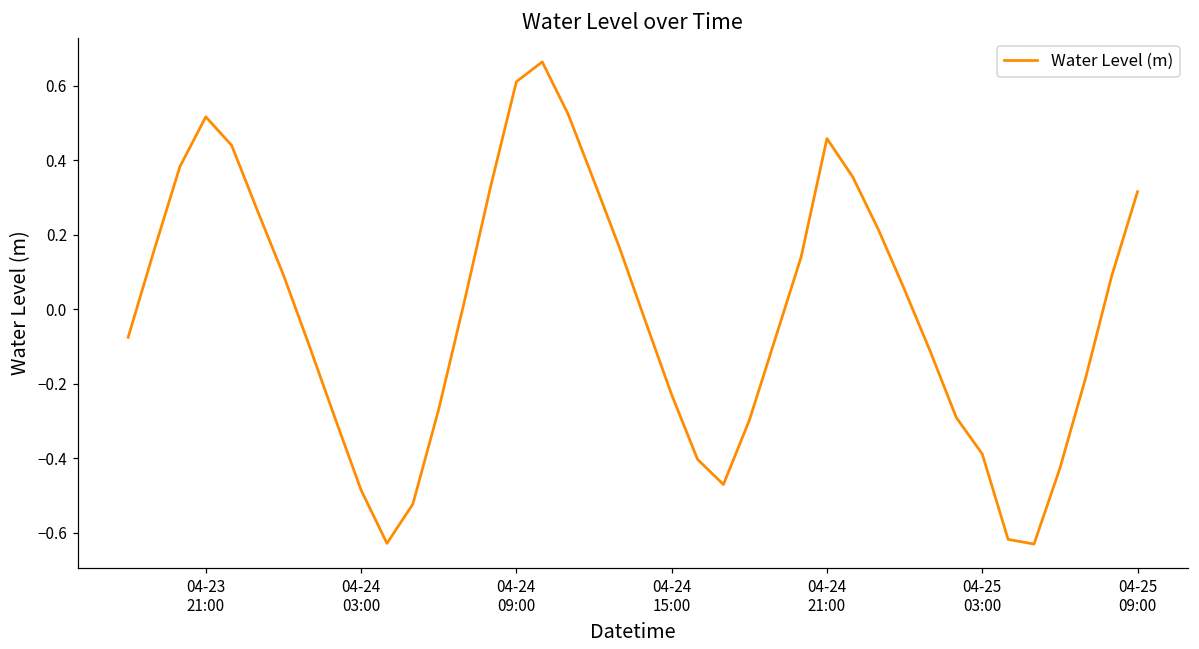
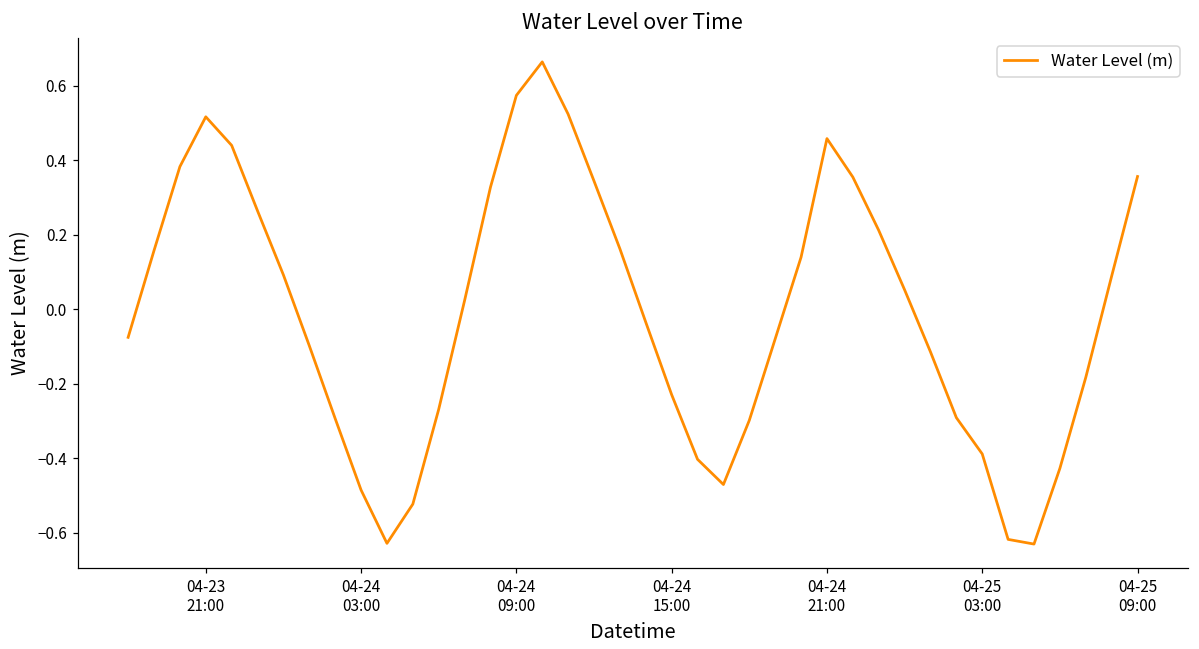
04-24 09:00: 0.61 -> 0.57
04-25 09:00: 0.32 -> 0.36
